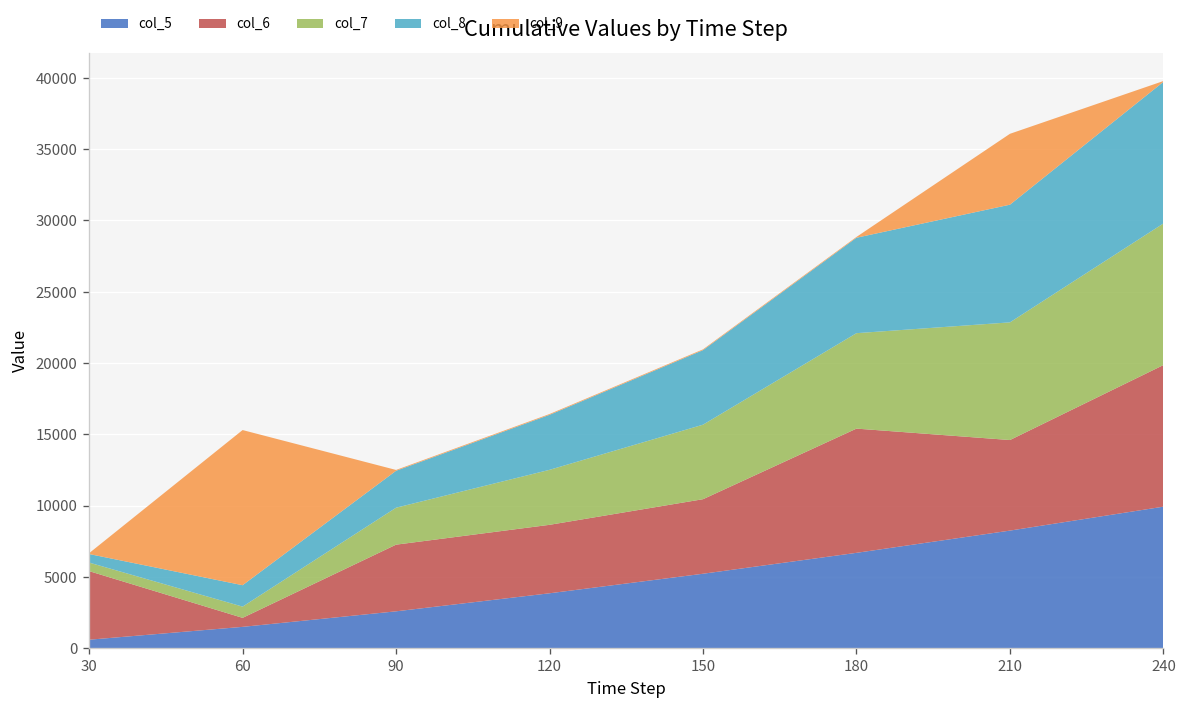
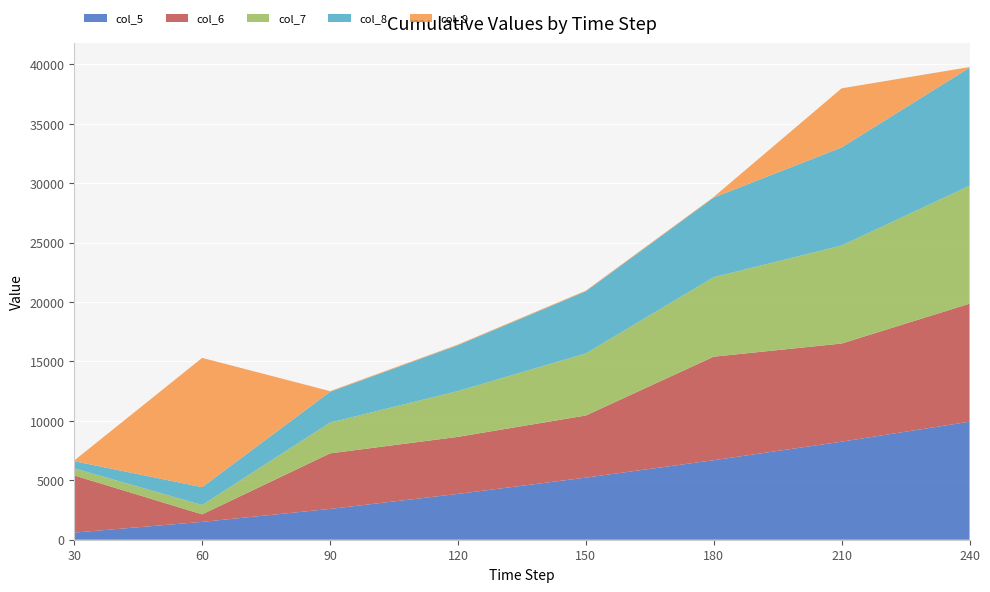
col_6, 210: 6400 -> 8300
